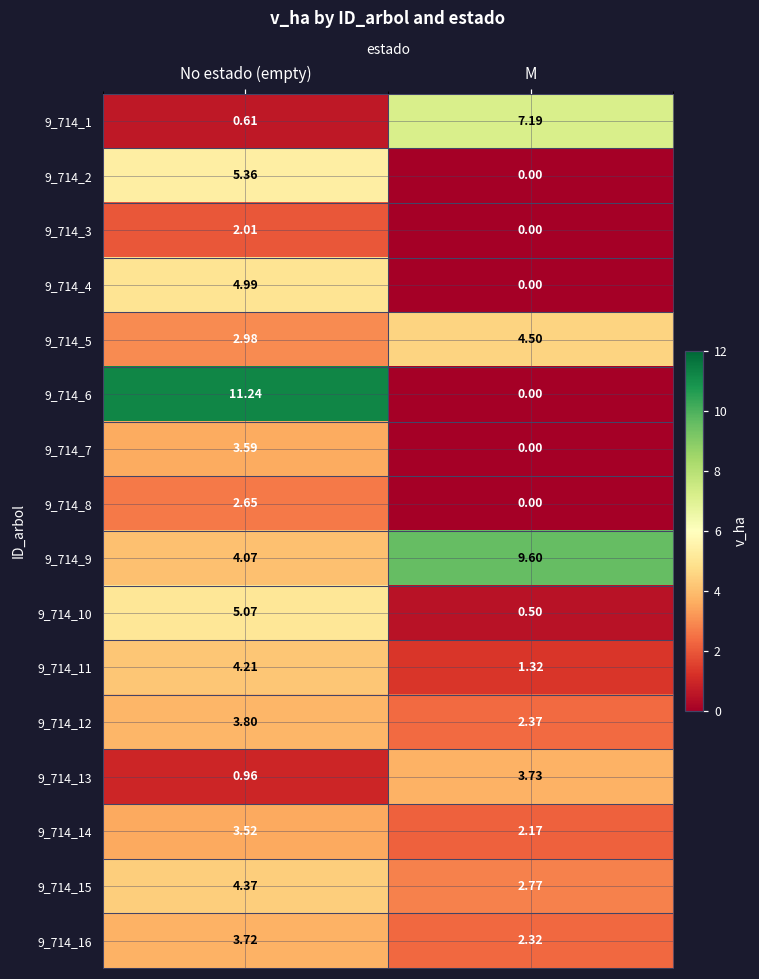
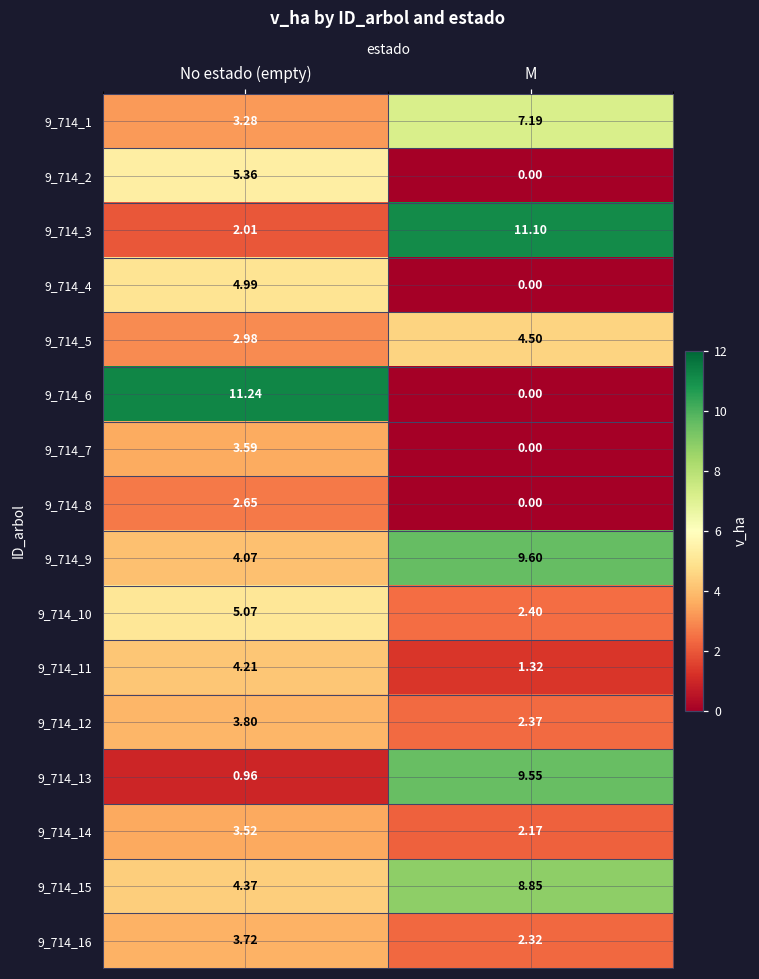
9_714_1, No estado (empty): 0.61 -> 3.28
9_714_3, M: 0.00 -> 11.10
9_714_10, M: 0.50 -> 2.40
9_714_13, M: 3.73 -> 9.55
9_714_15, M: 2.77 -> 8.85
